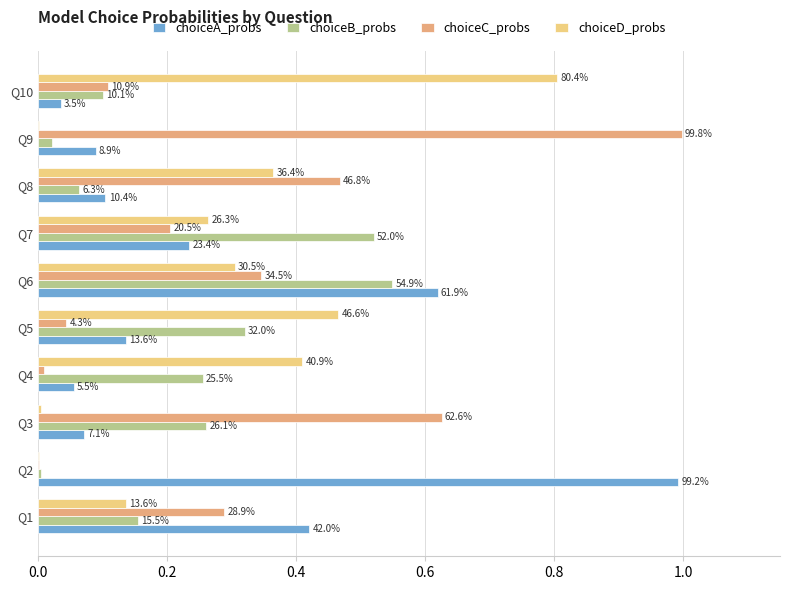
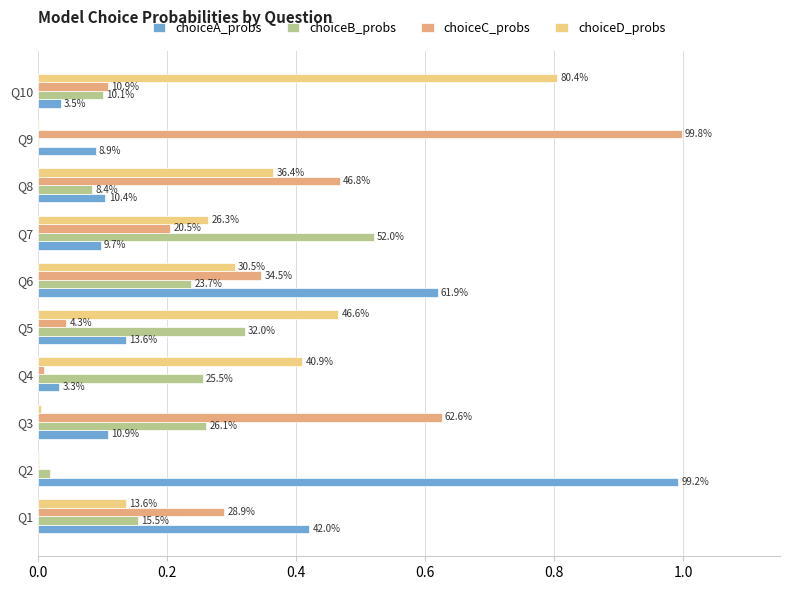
choiceB_probs, Q9: 0.02 -> 0.00
choiceB_probs, Q8: 6.3% -> 8.4%
choiceA_probs, Q7: 23.4% -> 9.7%
choiceB_probs, Q6: 54.9% -> 23.7%
choiceA_probs, Q4: 5.5% -> 3.3%
choiceA_probs, Q3: 7.1% -> 10.9%
choiceB_probs, Q2: 0.01 -> 0.02
